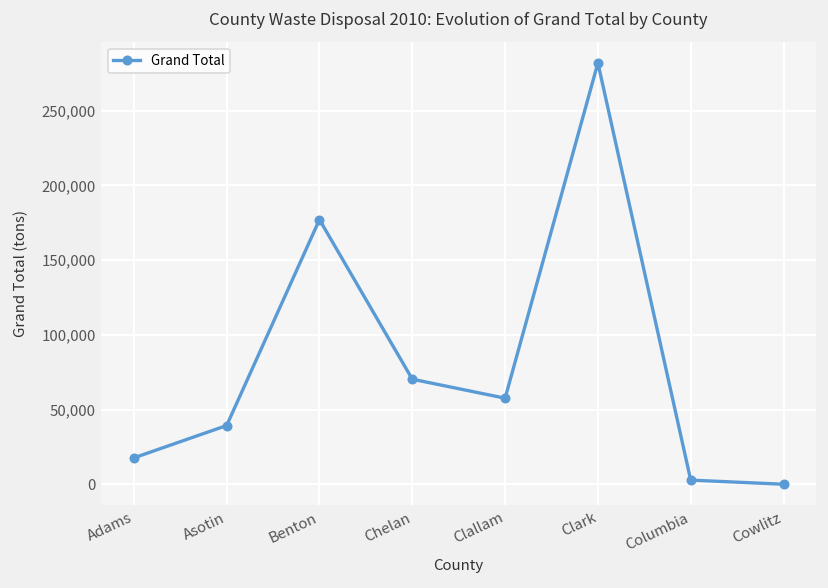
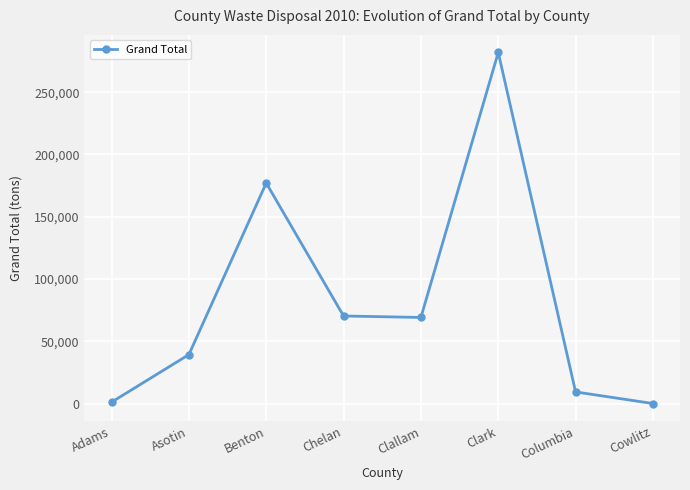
Adams: 18,000 -> 1,000
Clallam: 58,000 -> 69,000
Columbia: 3,000 -> 9,000
